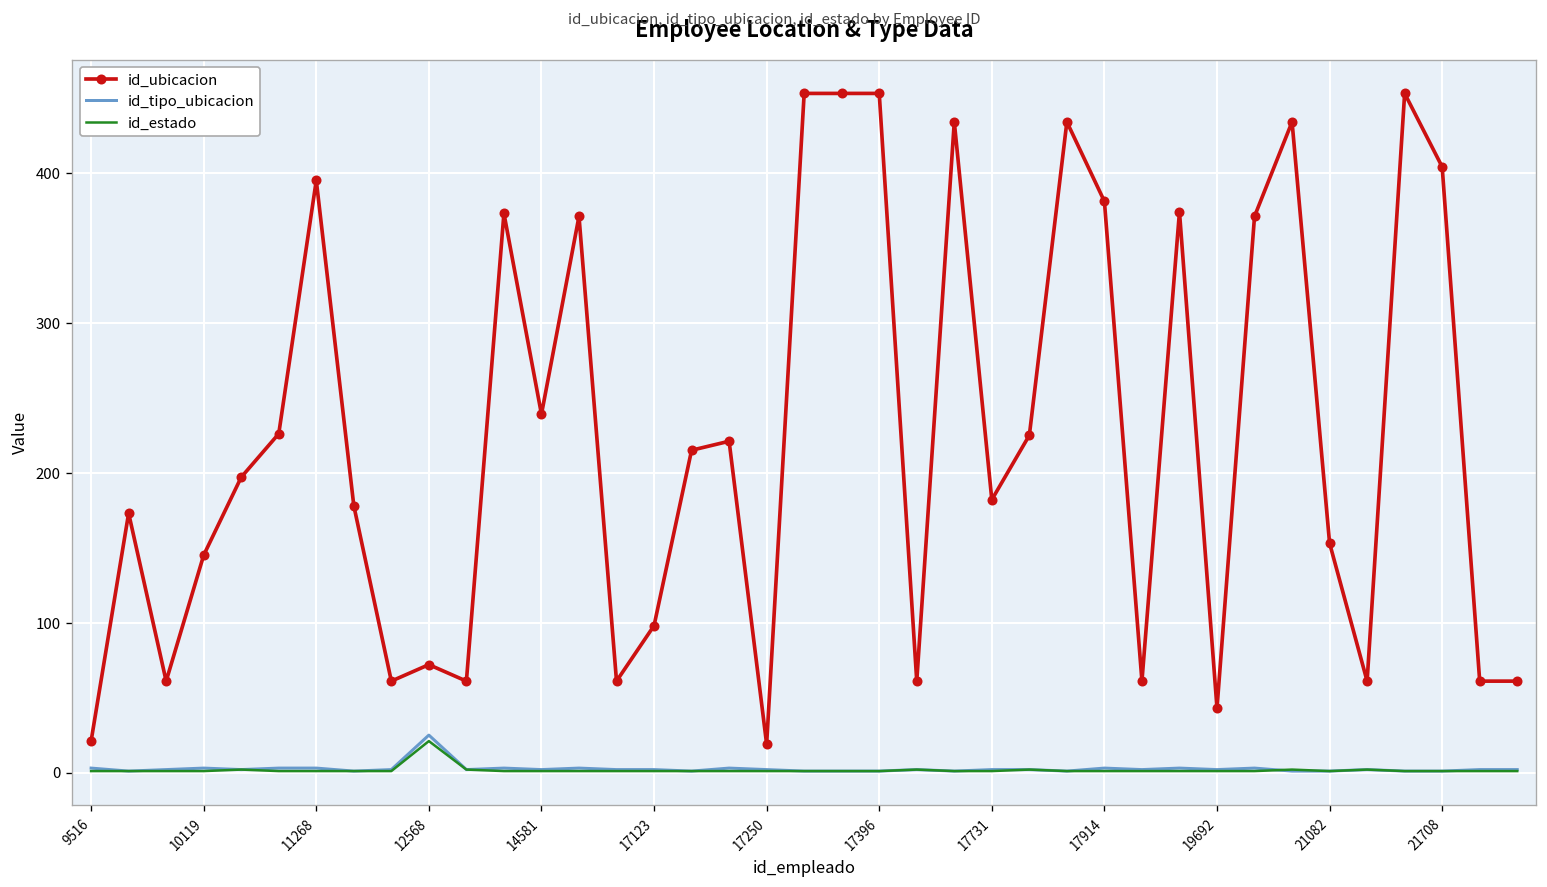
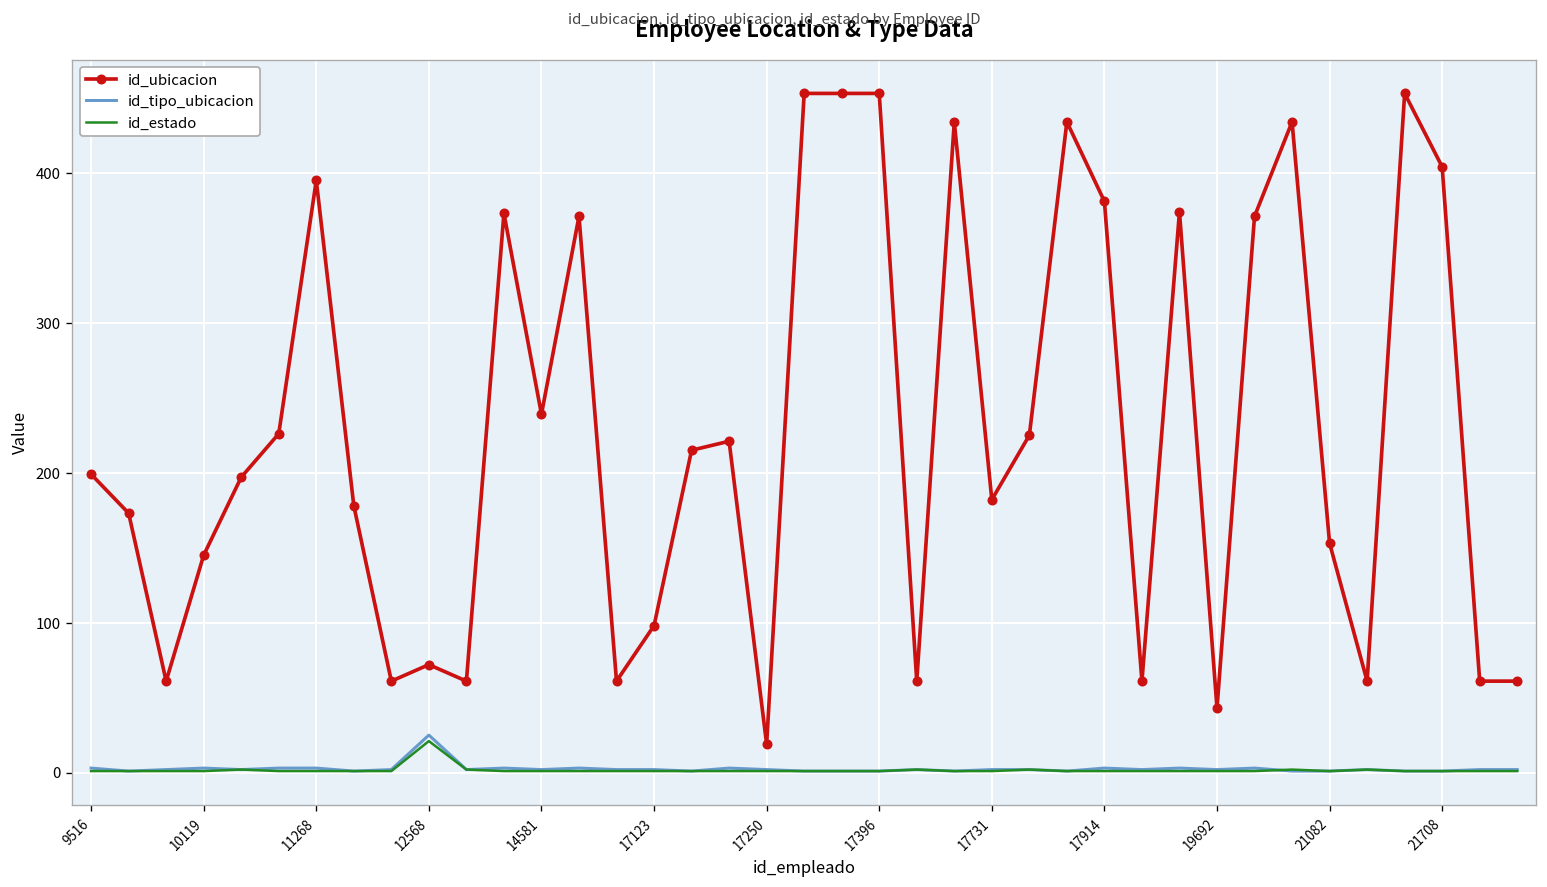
id_ubicacion, 9516: 21 -> 199
